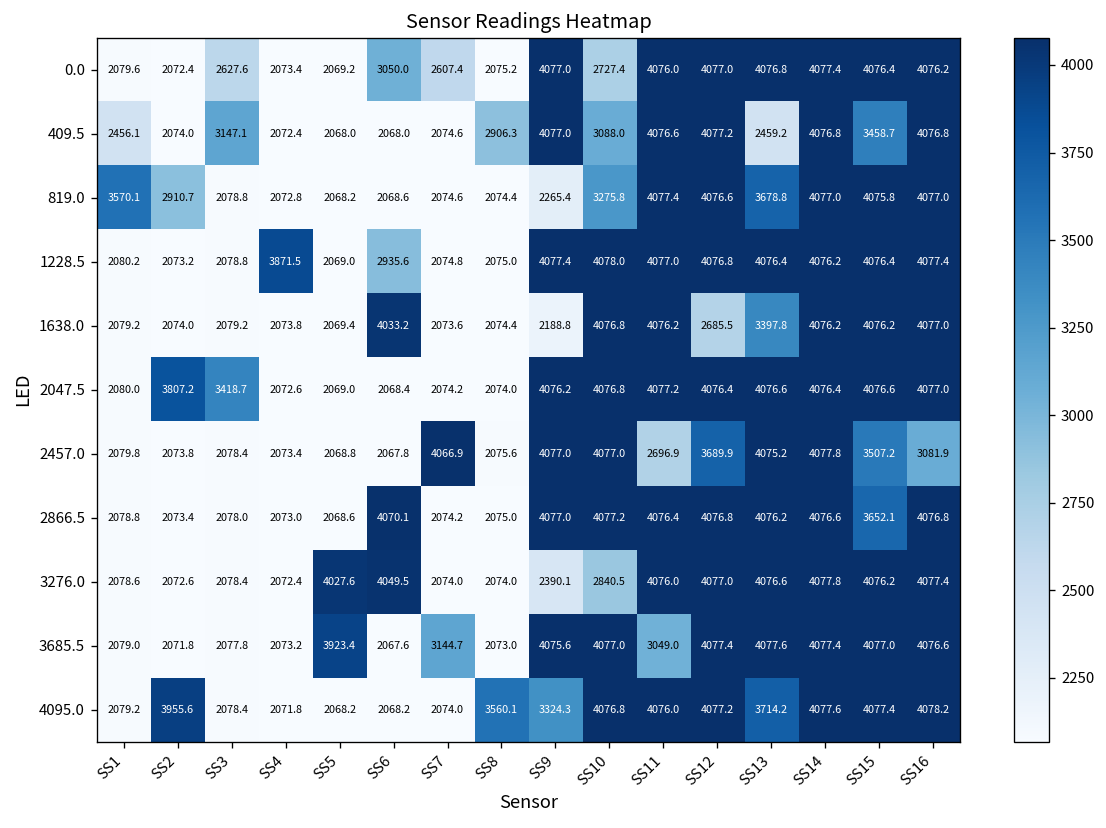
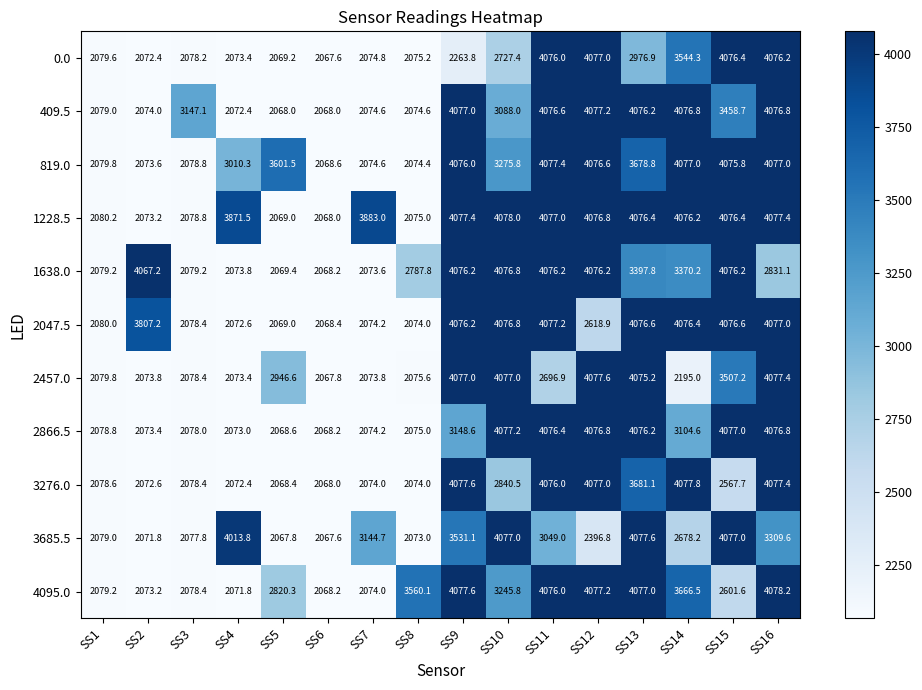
0.0, SS3: 2627.6 -> 2078.2
0.0, SS6: 3050.0 -> 2067.6
0.0, SS7: 2607.4 -> 2074.8
0.0, SS9: 4077.0 -> 2263.8
0.0, SS13: 4076.8 -> 2976.9
0.0, SS14: 4077.4 -> 3544.3
409.5, SS1: 2456.1 -> 2079.0
409.5, SS8: 2906.3 -> 2074.6
409.5, SS13: 2459.2 -> 4076.2
819.0, SS1: 3570.1 -> 2079.8
819.0, SS2: 2910.7 -> 2073.6
819.0, SS4: 2072.8 -> 3010.3
819.0, SS5: 2068.2 -> 3601.5
819.0, SS9: 2265.4 -> 4076.0
1228.5, SS6: 2935.6 -> 2068.0
1228.5, SS7: 2074.8 -> 3883.0
1638.0, SS2: 2074.0 -> 4067.2
1638.0, SS6: 4033.2 -> 2068.2
1638.0, SS8: 2074.4 -> 2787.8
1638.0, SS9: 2188.8 -> 4076.2
1638.0, SS12: 2685.5 -> 4076.2
1638.0, SS14: 4076.2 -> 3370.2
1638.0, SS16: 4077.0 -> 2831.1
2047.5, SS3: 3418.7 -> 2078.4
2047.5, SS12: 4076.4 -> 2618.9
2457.0, SS5: 2068.8 -> 2946.6
2457.0, SS7: 4066.9 -> 2073.8
2457.0, SS12: 3689.9 -> 4077.6
2457.0, SS14: 4077.8 -> 2195.0
2457.0, SS16: 3081.9 -> 4077.4
2866.5, SS6: 4070.1 -> 2068.2
2866.5, SS9: 4077.0 -> 3148.6
2866.5, SS14: 4076.6 -> 3104.6
2866.5, SS15: 3652.1 -> 4077.0
3276.0, SS5: 4027.6 -> 2068.4
3276.0, SS6: 4049.5 -> 2068.0
3276.0, SS9: 2390.1 -> 4077.6
3276.0, SS13: 4076.6 -> 3681.1
3276.0, SS15: 4076.2 -> 2567.7
3685.5, SS4: 2073.2 -> 4013.8
3685.5, SS5: 3923.4 -> 2067.8
3685.5, SS9: 4075.6 -> 3531.1
3685.5, SS12: 4077.4 -> 2396.8
3685.5, SS14: 4077.4 -> 2678.2
3685.5, SS16: 4076.6 -> 3309.6
4095.0, SS2: 3955.6 -> 2073.2
4095.0, SS5: 2068.2 -> 2820.3
4095.0, SS9: 3324.3 -> 4077.6
4095.0, SS10: 4076.8 -> 3245.8
4095.0, SS13: 3714.2 -> 4077.0
4095.0, SS14: 4077.6 -> 3666.5
4095.0, SS15: 4077.4 -> 2601.6
